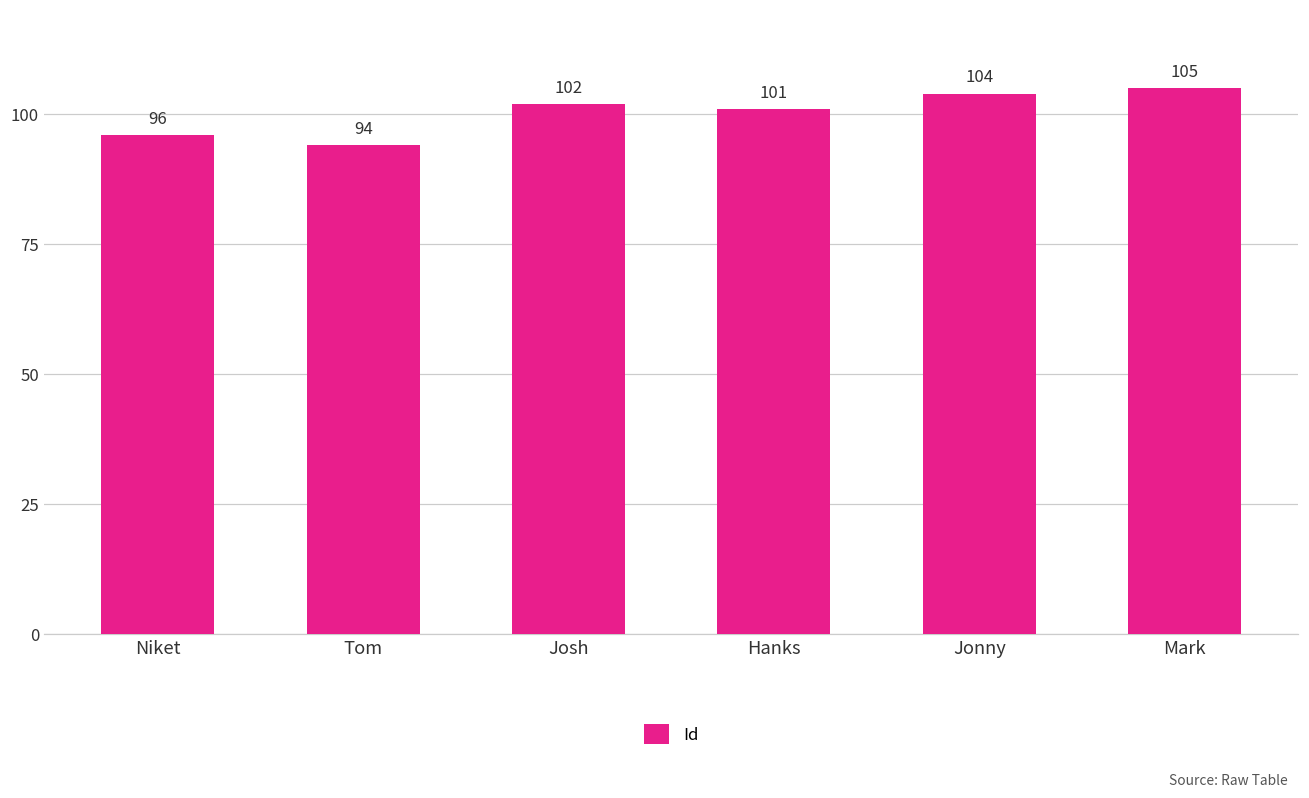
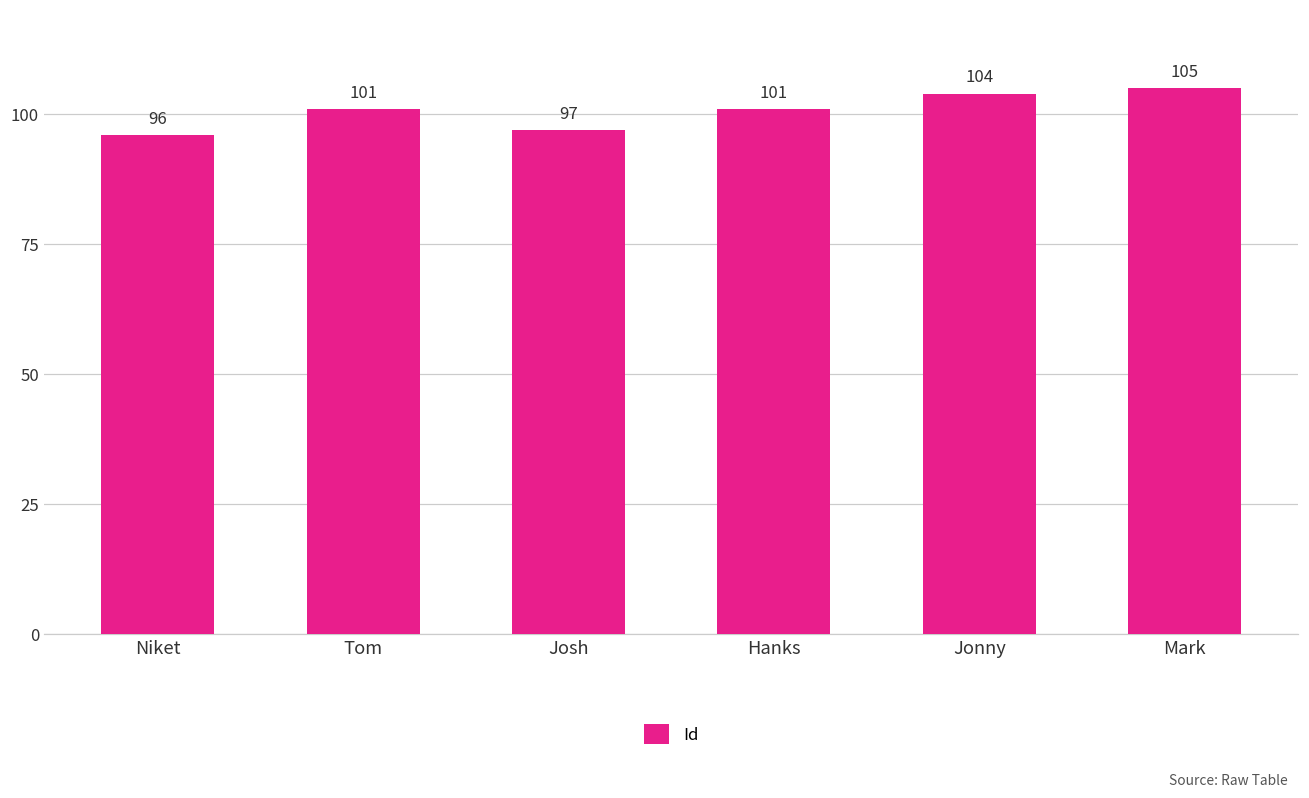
Tom: 94 -> 101
Josh: 102 -> 97
